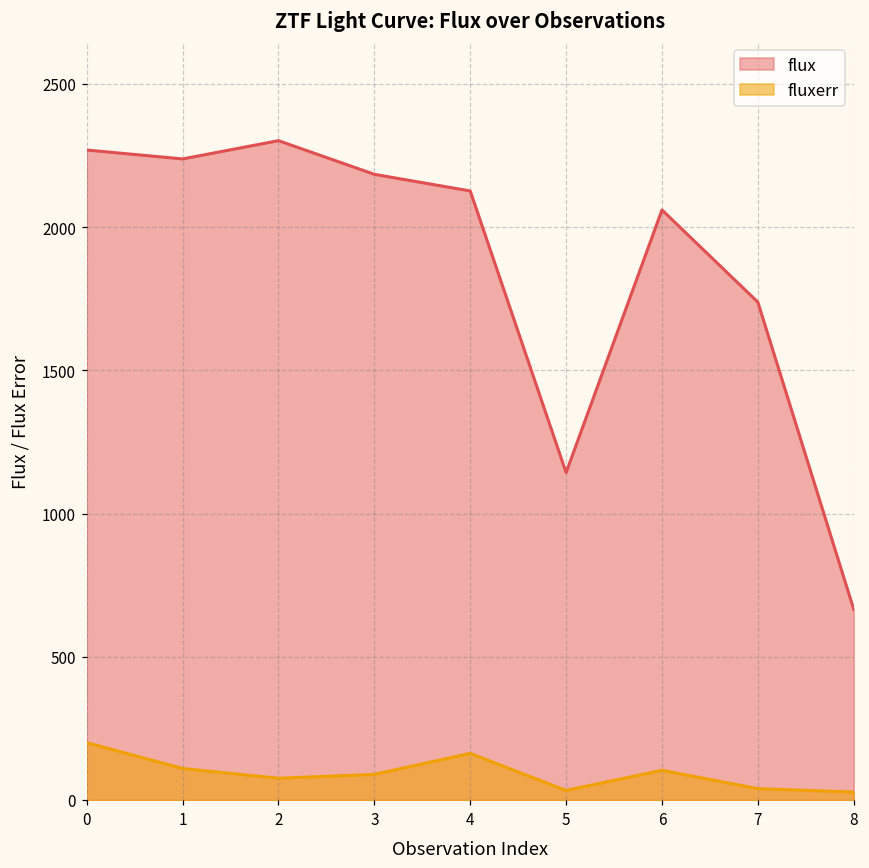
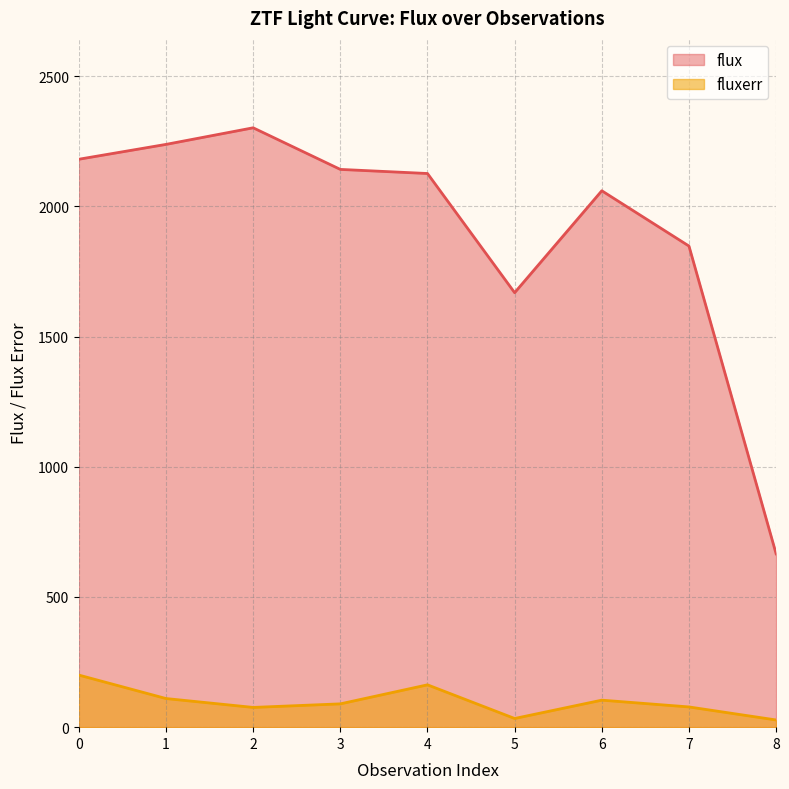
flux, 0: 2270 -> 2180
flux, 3: 2180 -> 2140
flux, 5: 1140 -> 1670
flux, 7: 1740 -> 1850
fluxerr, 7: 40 -> 80
